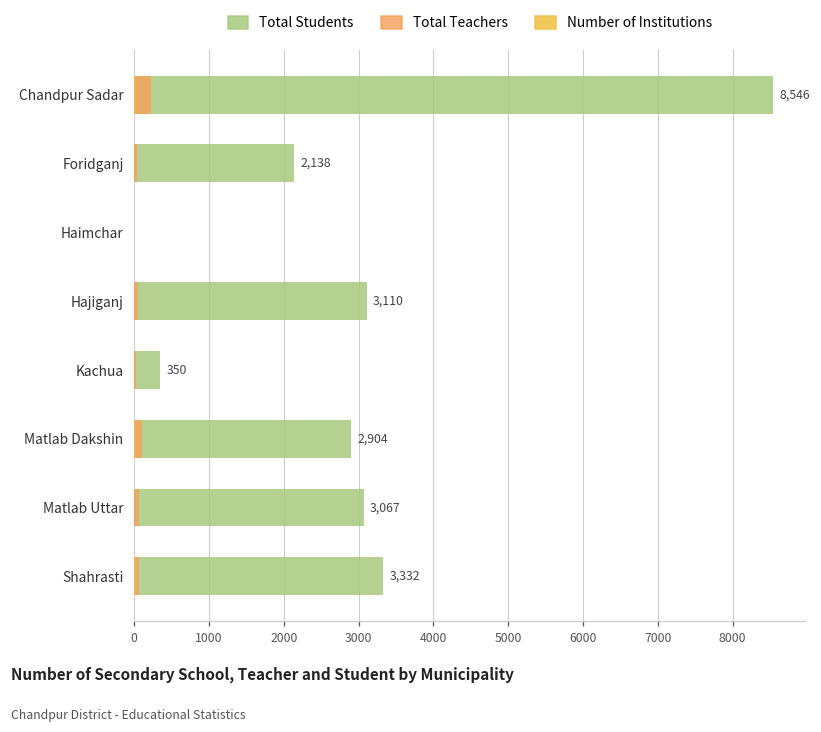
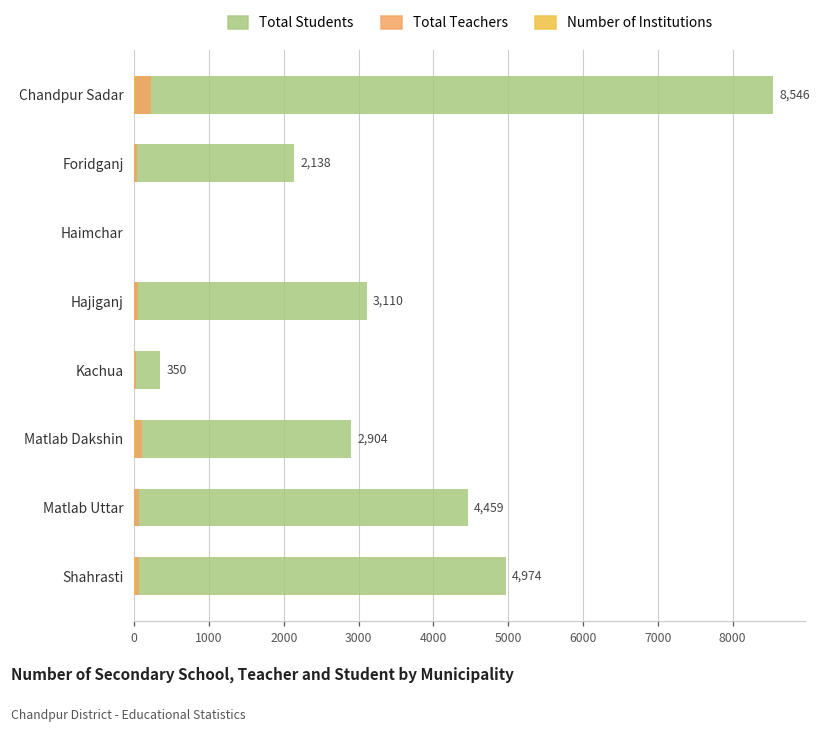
Total Students, Matlab Uttar: 3,067 -> 4,459
Total Students, Shahrasti: 3,332 -> 4,974
